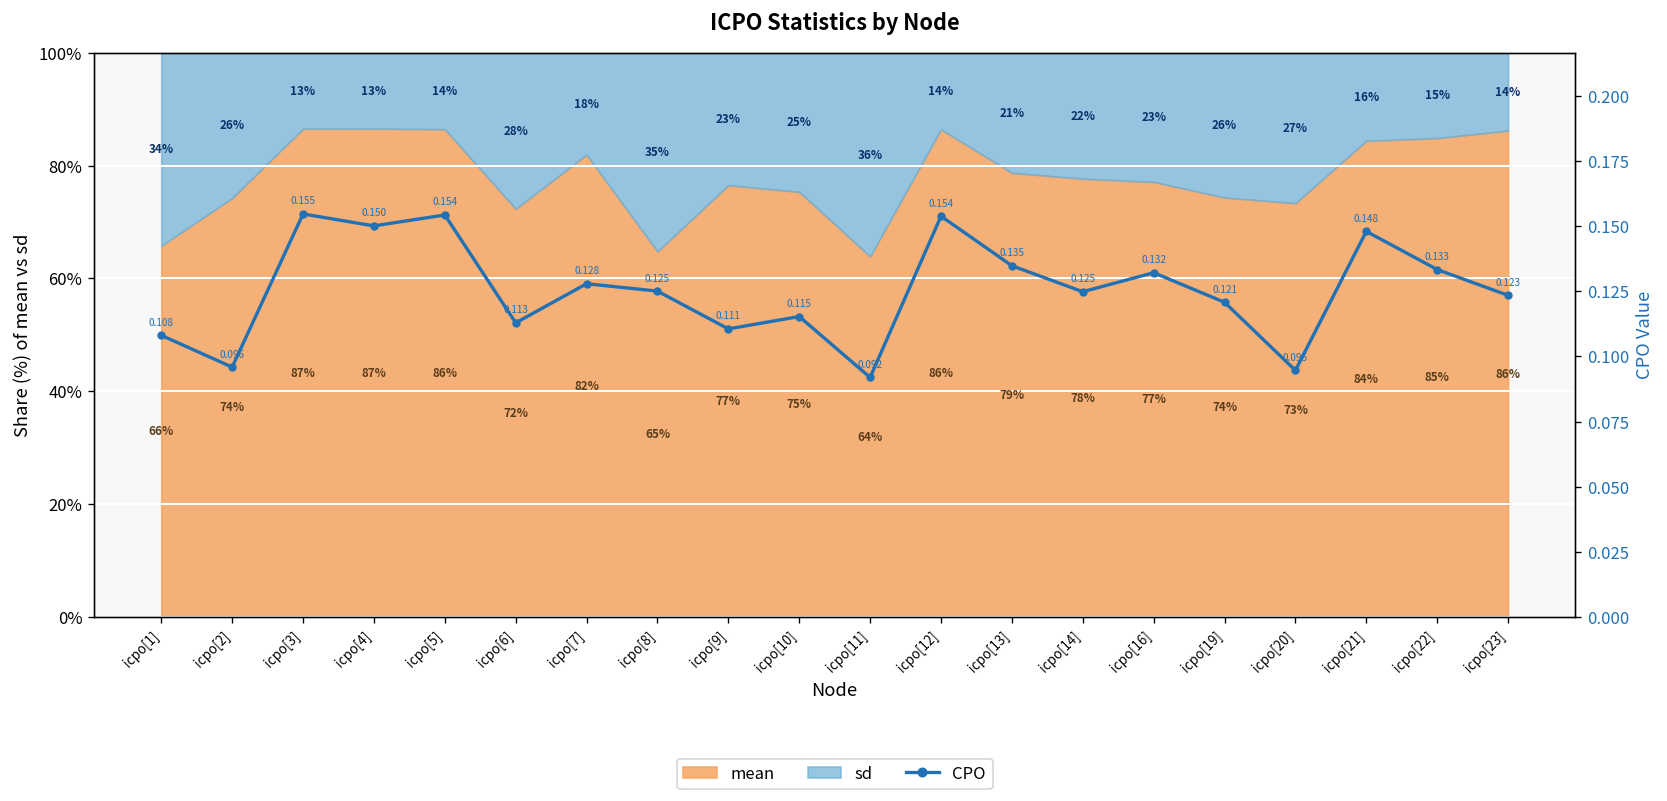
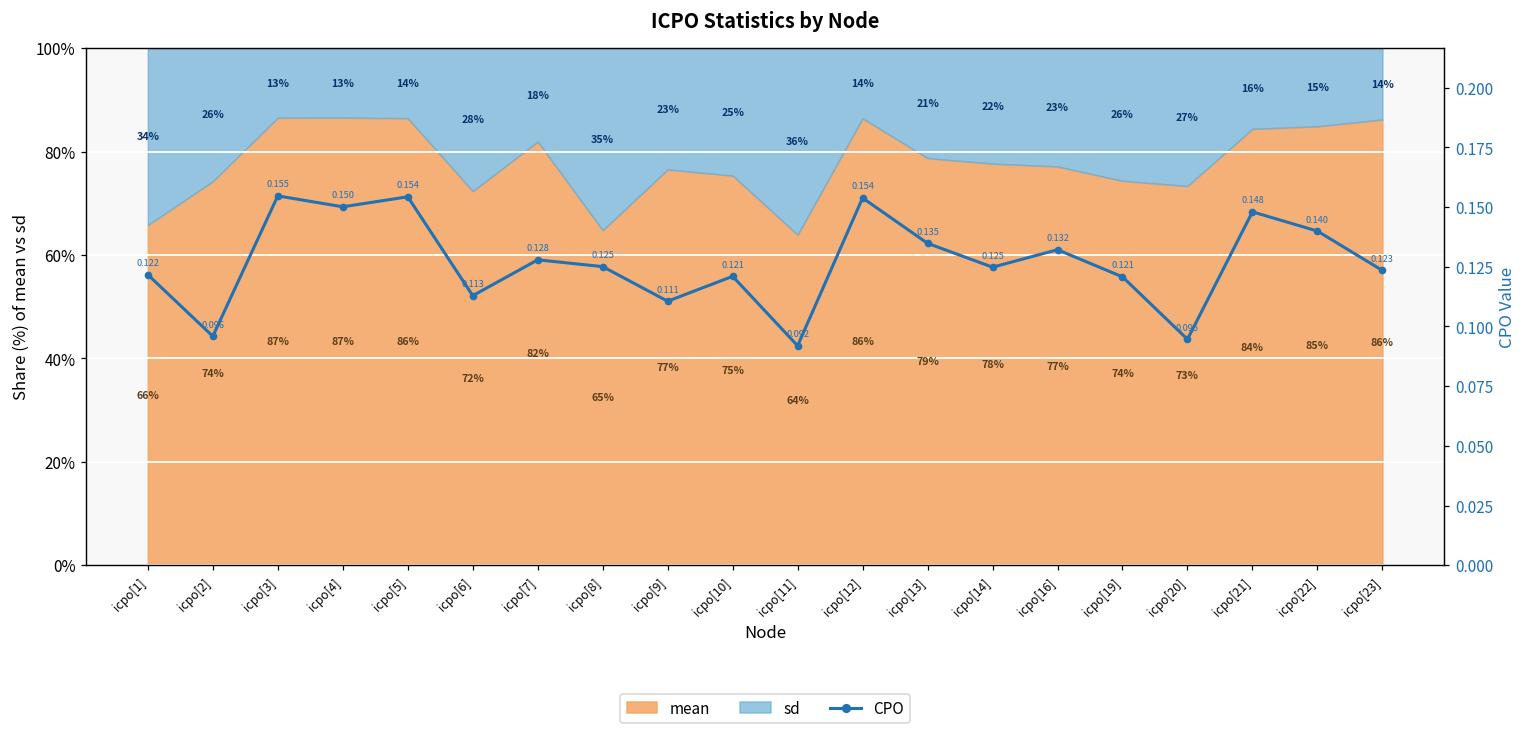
CPO, icpo[1]: 0.108 -> 0.122
CPO, icpo[10]: 0.115 -> 0.121
CPO, icpo[22]: 0.133 -> 0.140
